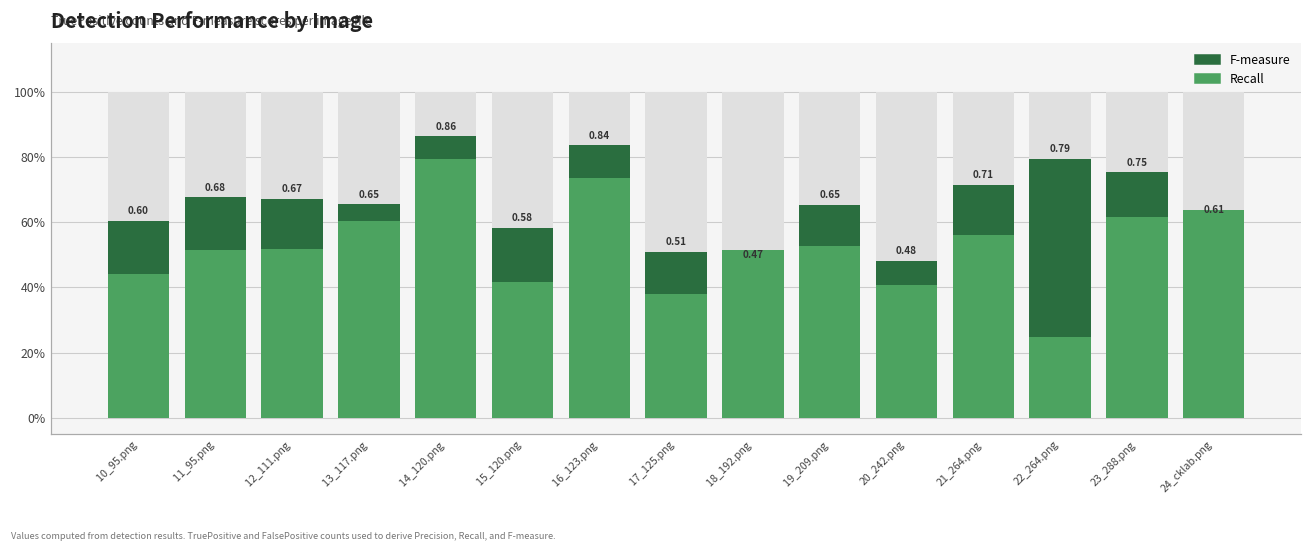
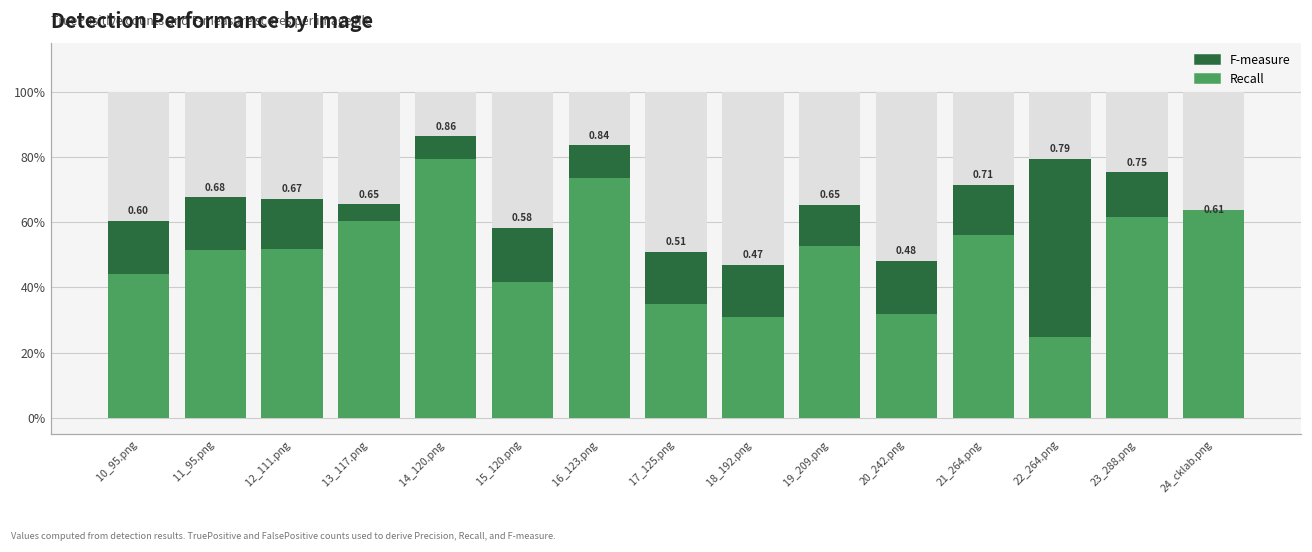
Recall, 17_125.png: 38% -> 35%
Recall, 18_192.png: 51% -> 31%
Recall, 20_242.png: 41% -> 32%
